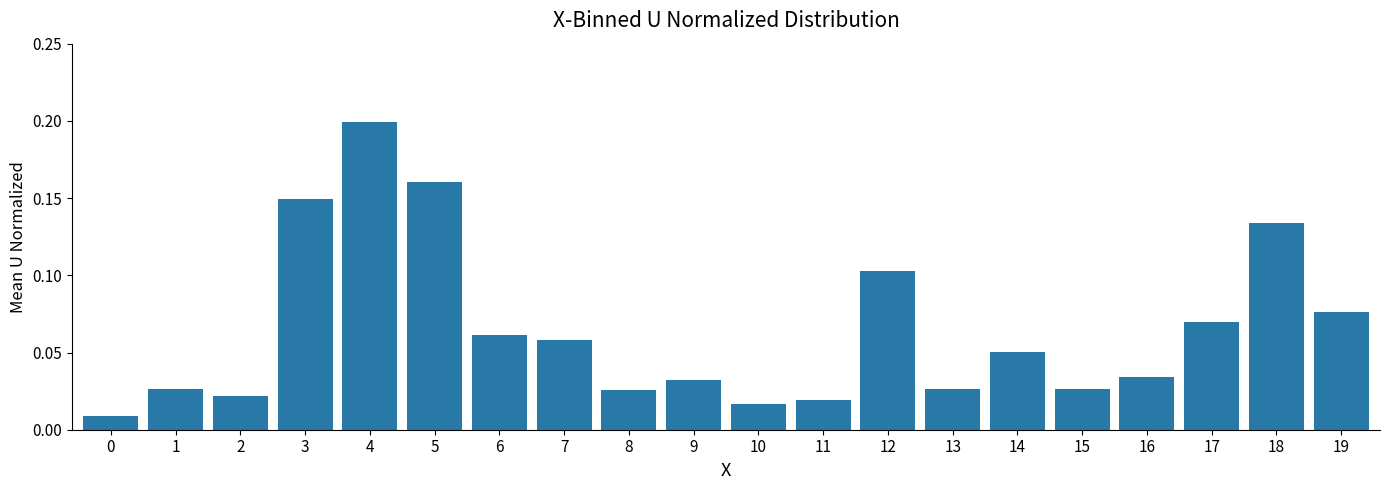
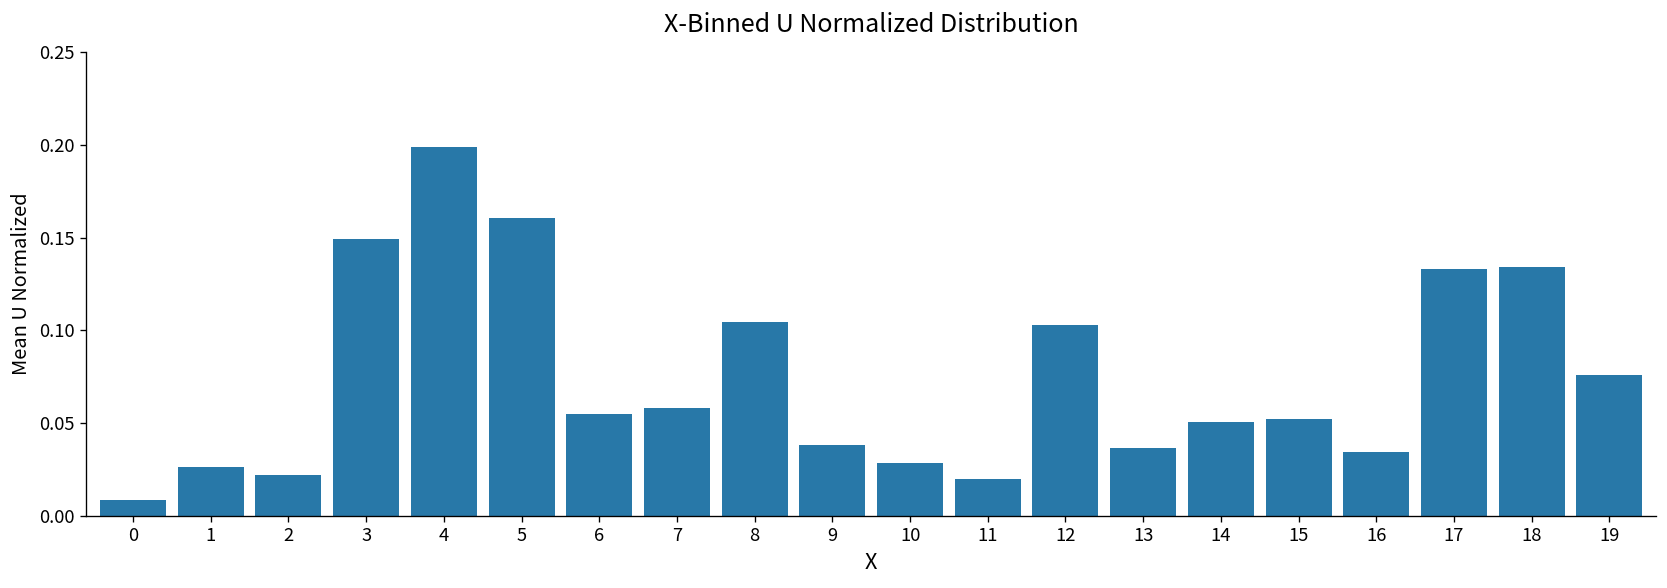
6: 0.061 -> 0.055
8: 0.026 -> 0.105
9: 0.032 -> 0.038
10: 0.017 -> 0.028
13: 0.027 -> 0.036
15: 0.026 -> 0.052
17: 0.070 -> 0.133
